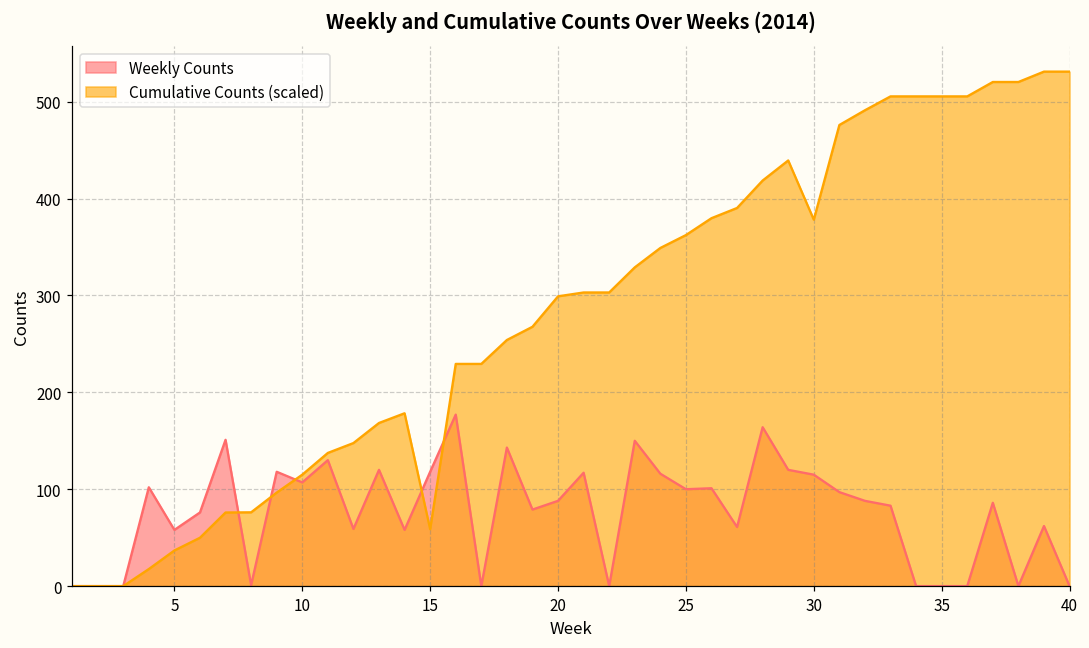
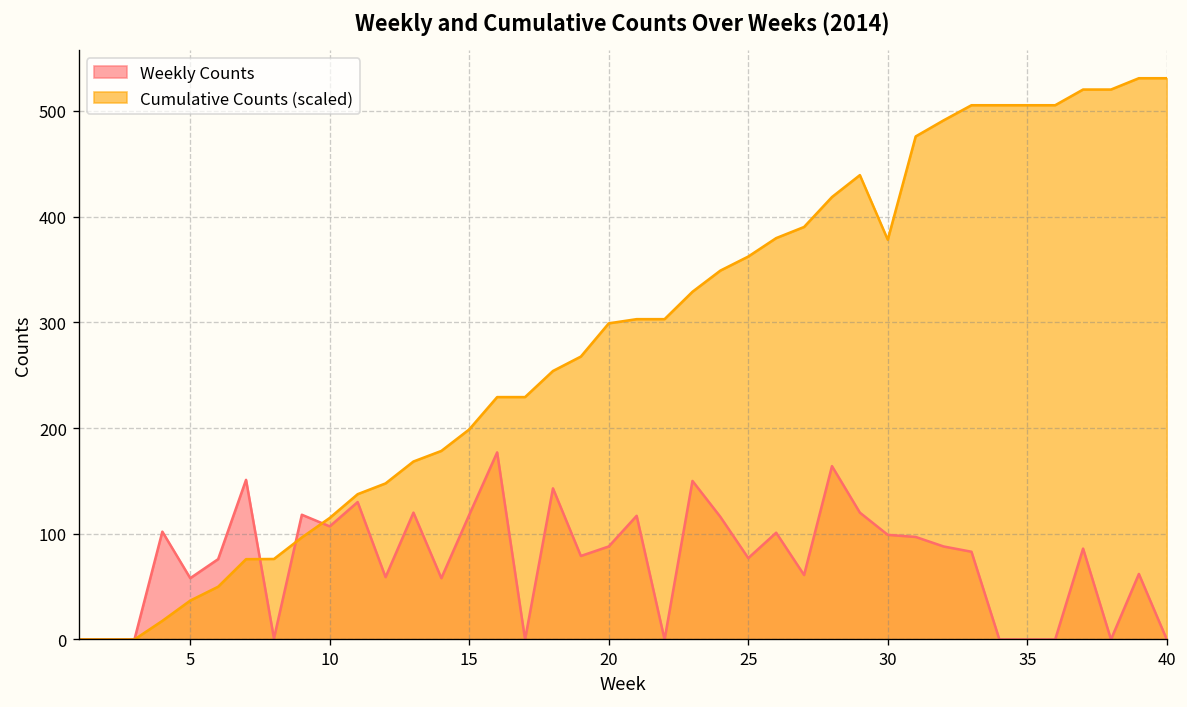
Cumulative Counts (scaled), 15: 60 -> 200
Weekly Counts, 25: 100 -> 80
Weekly Counts, 30: 120 -> 100
